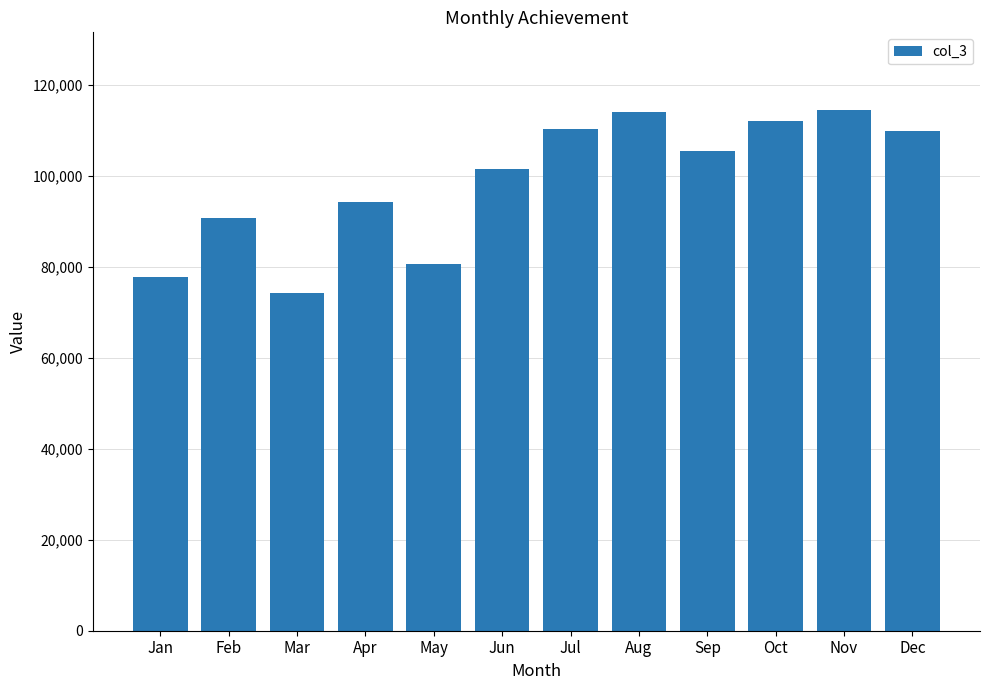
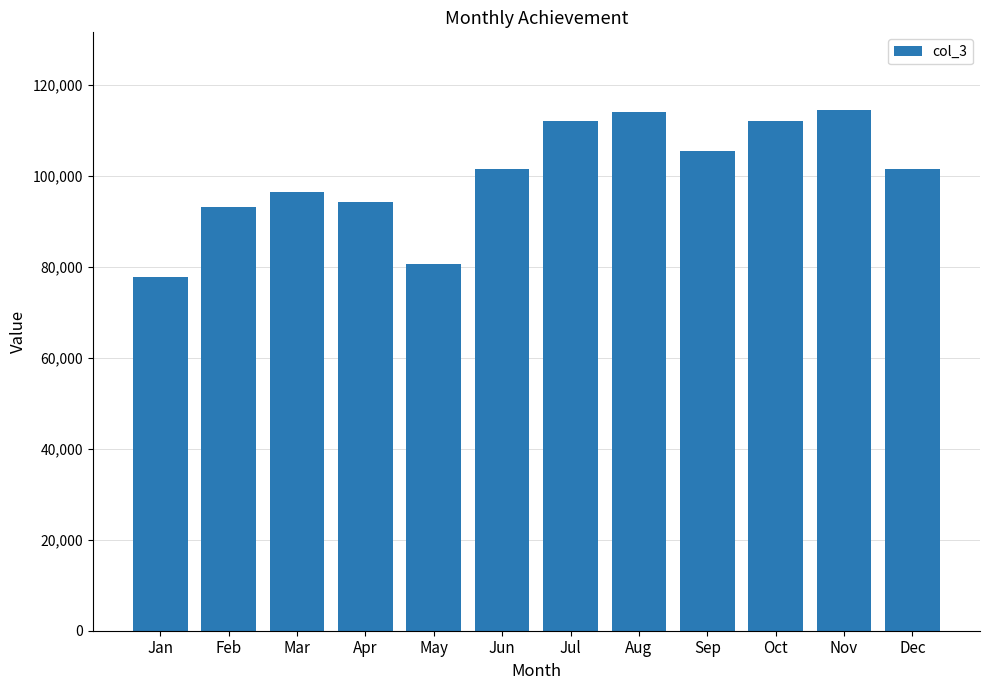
Feb: 91,000 -> 93,000
Mar: 74,000 -> 97,000
Jul: 110,000 -> 112,000
Dec: 110,000 -> 102,000
